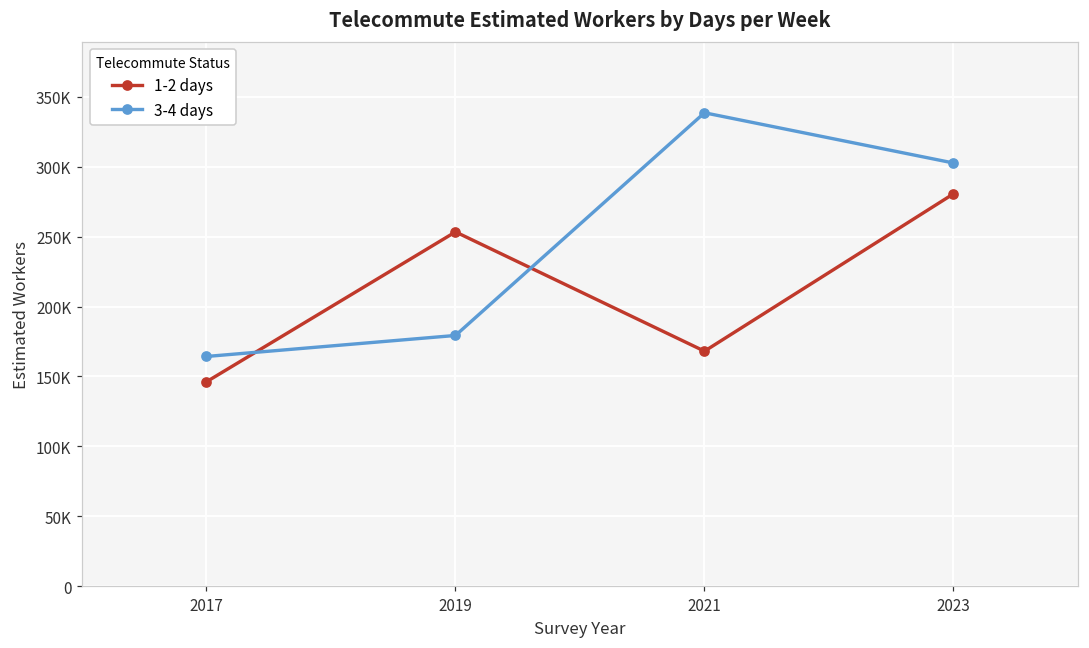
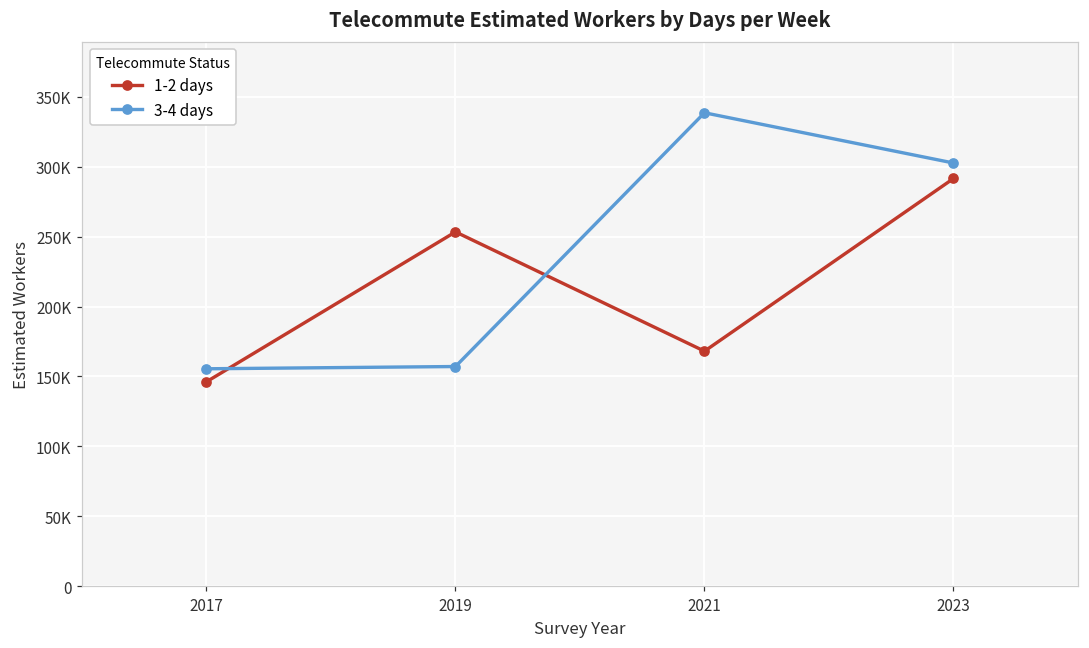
3-4 days, 2017: 164000 -> 155000
3-4 days, 2019: 179000 -> 157000
1-2 days, 2023: 281000 -> 292000
